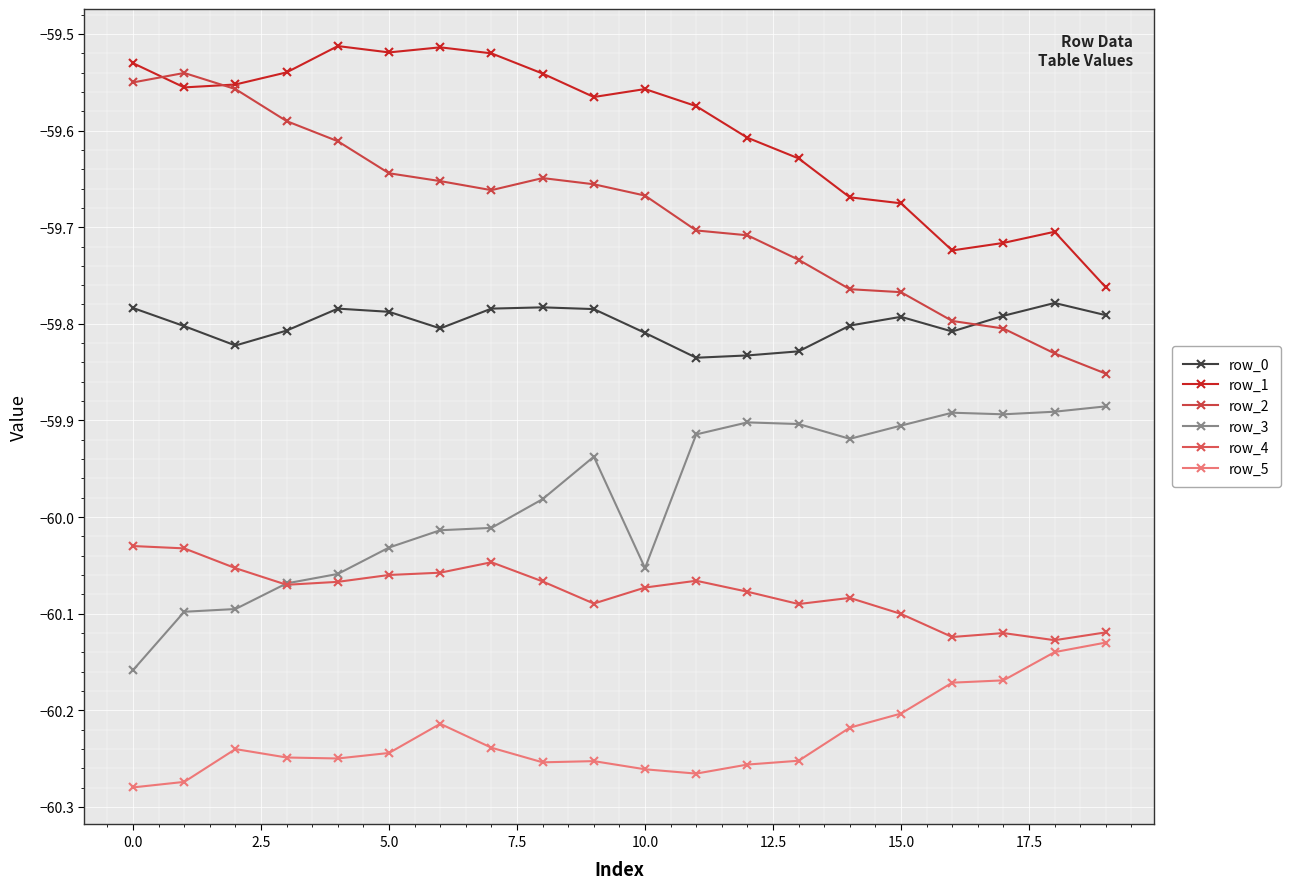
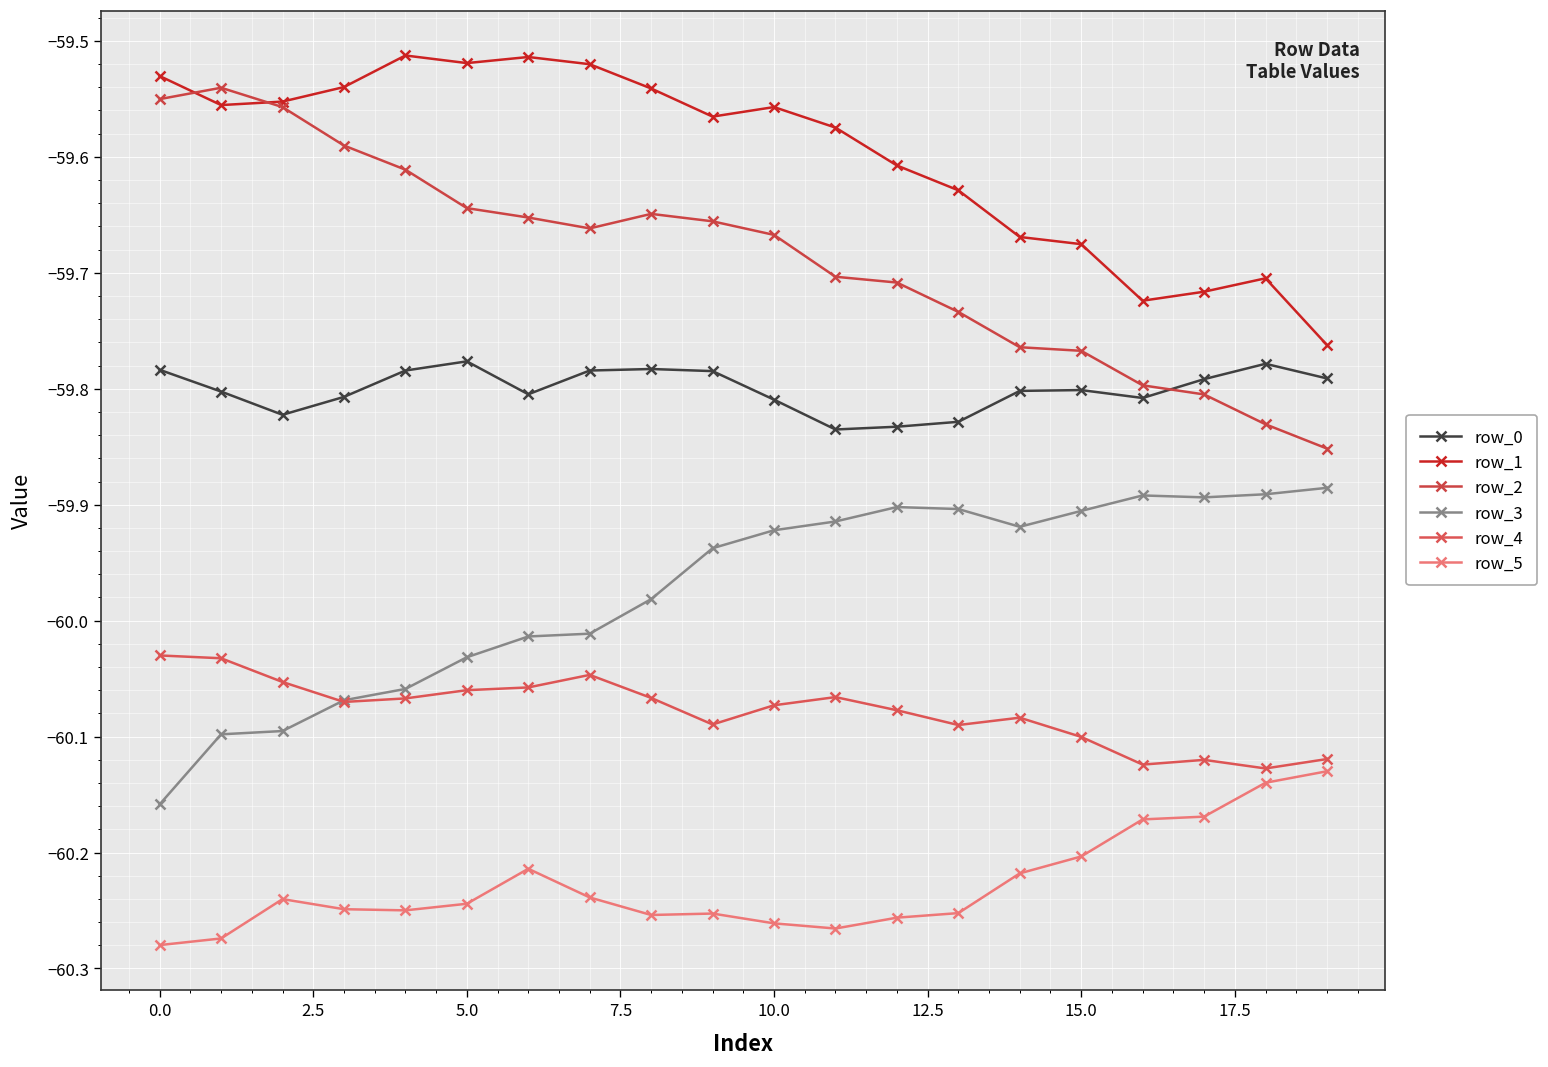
row_0, 5.0: -59.79 -> -59.78
row_3, 10.0: -60.05 -> -59.92
row_0, 15.0: -59.79 -> -59.80
